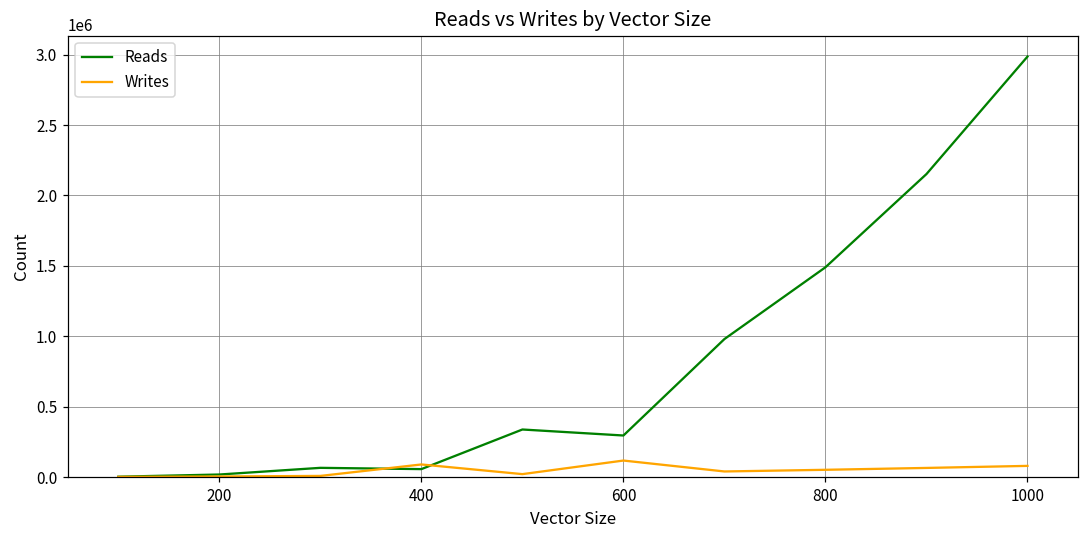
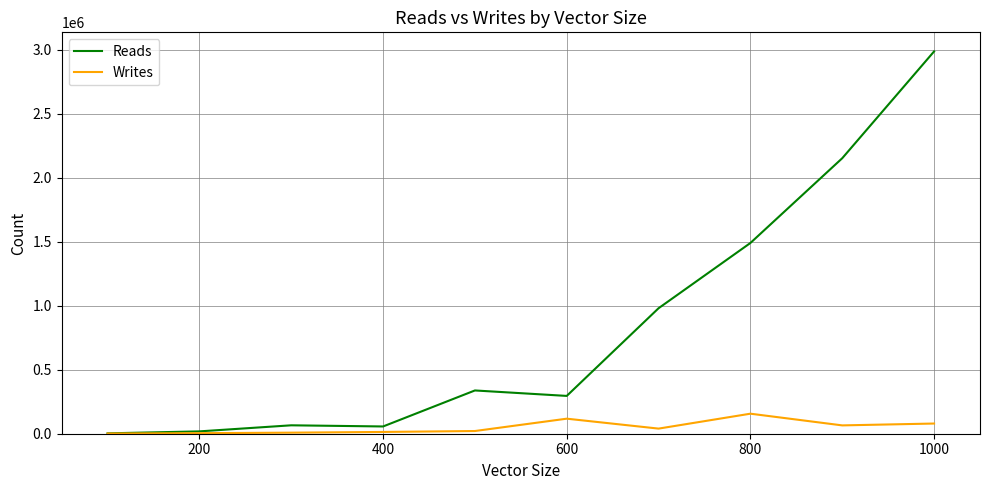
Writes, 400: 90000 -> 10000
Writes, 800: 50000 -> 160000
